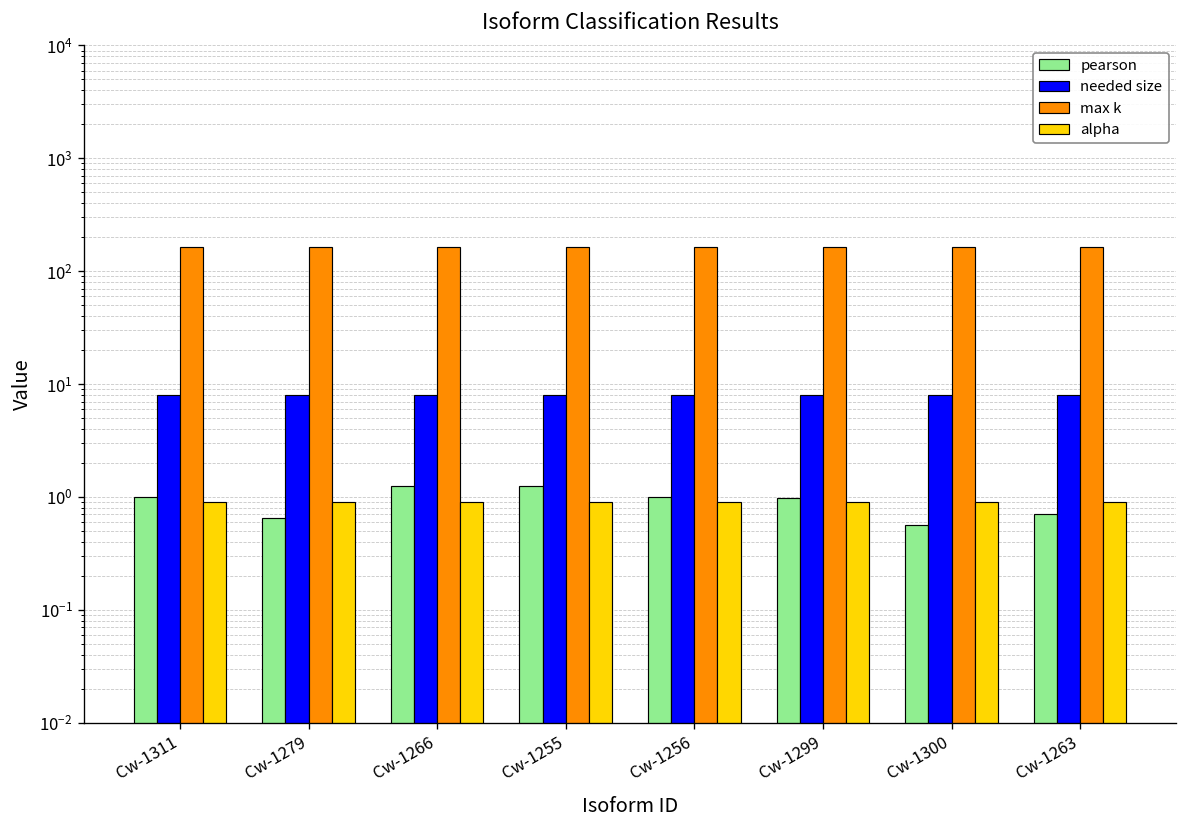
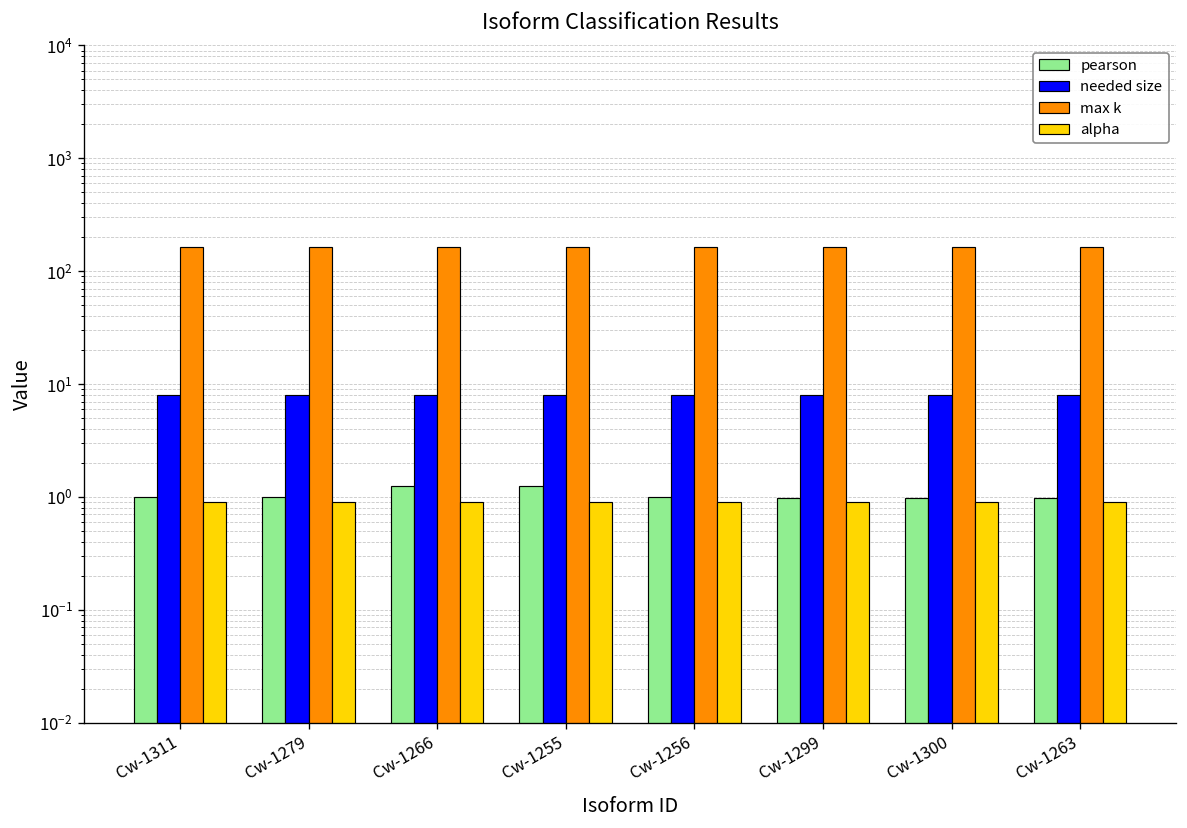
pearson, Cw-1279: 0.7 -> 1.0
pearson, Cw-1300: 0.6 -> 1.0
pearson, Cw-1263: 0.7 -> 1.0
